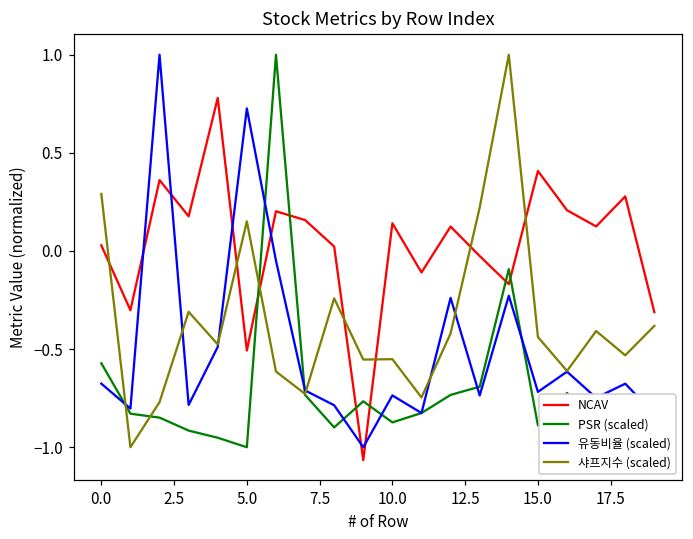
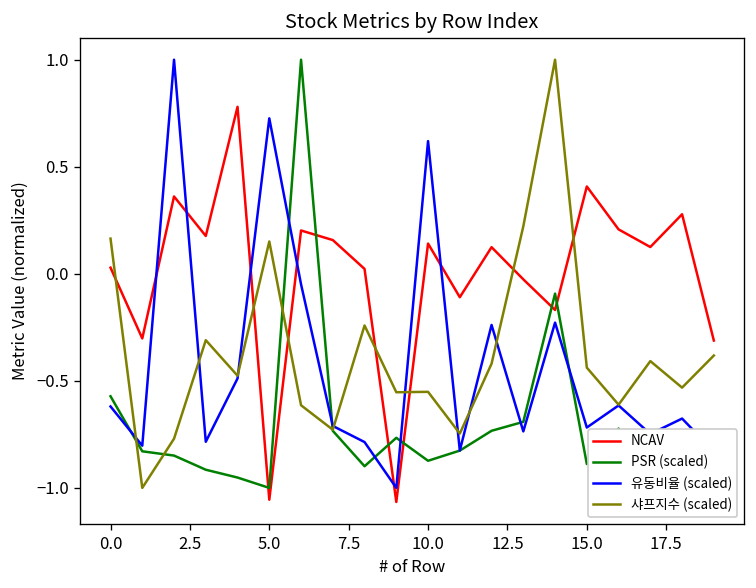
유동비율 (scaled), 0.0: -0.68 -> -0.62
샤프지수 (scaled), 0.0: 0.29 -> 0.16
NCAV, 5.0: -0.51 -> -1.06
유동비율 (scaled), 10.0: -0.74 -> 0.62
